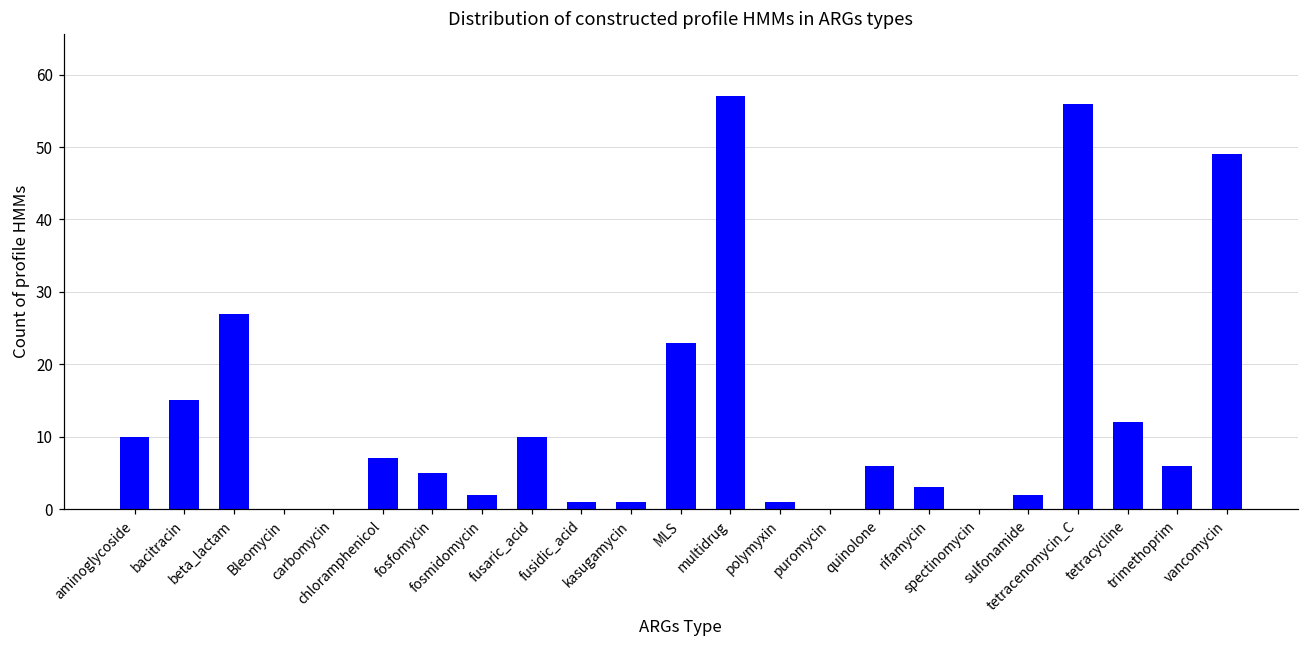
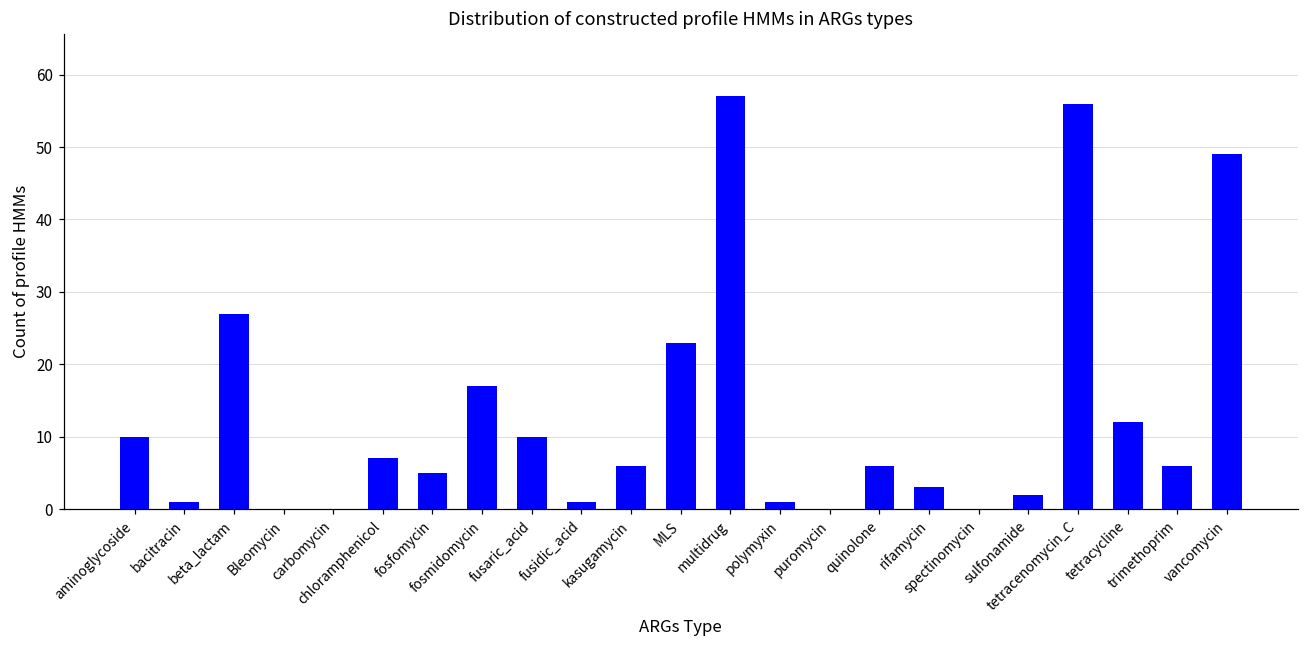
bacitracin: 15 -> 1
fosmidomycin: 2 -> 17
kasugamycin: 1 -> 6
